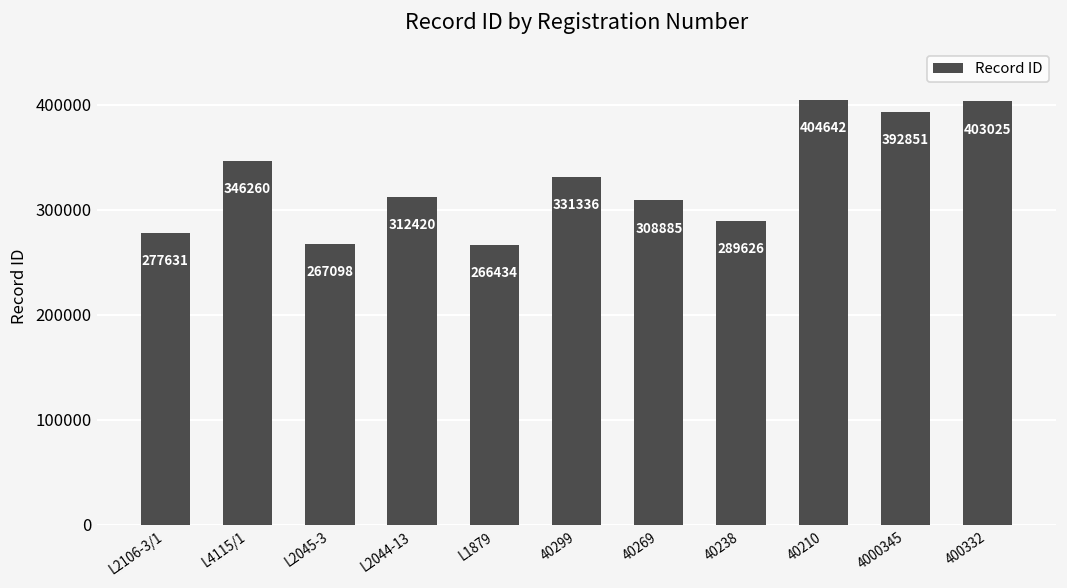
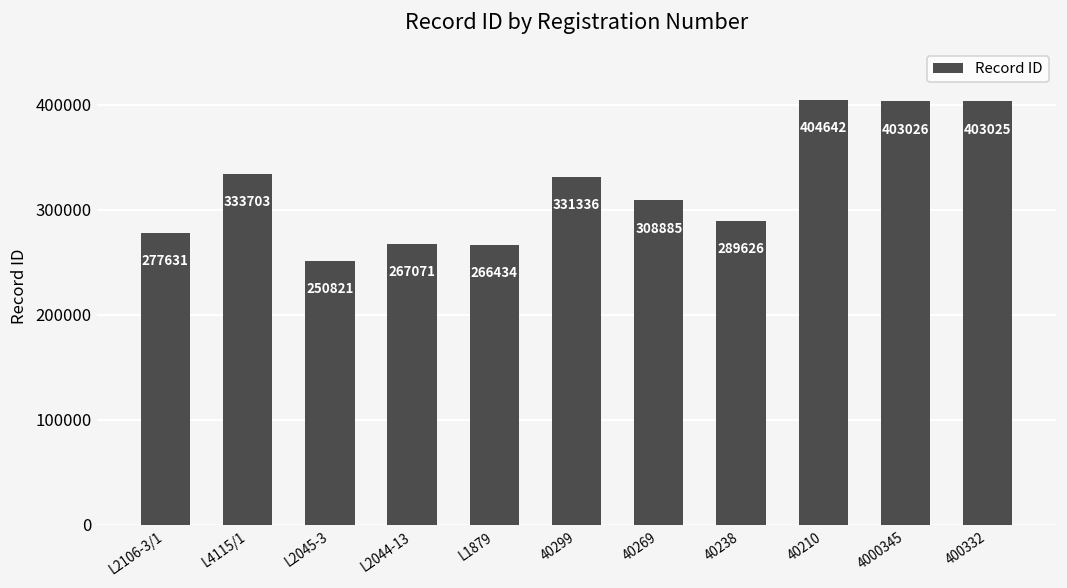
L4115/1: 346260 -> 333703
L2045-3: 267098 -> 250821
L2044-13: 312420 -> 267071
4000345: 392851 -> 403026
